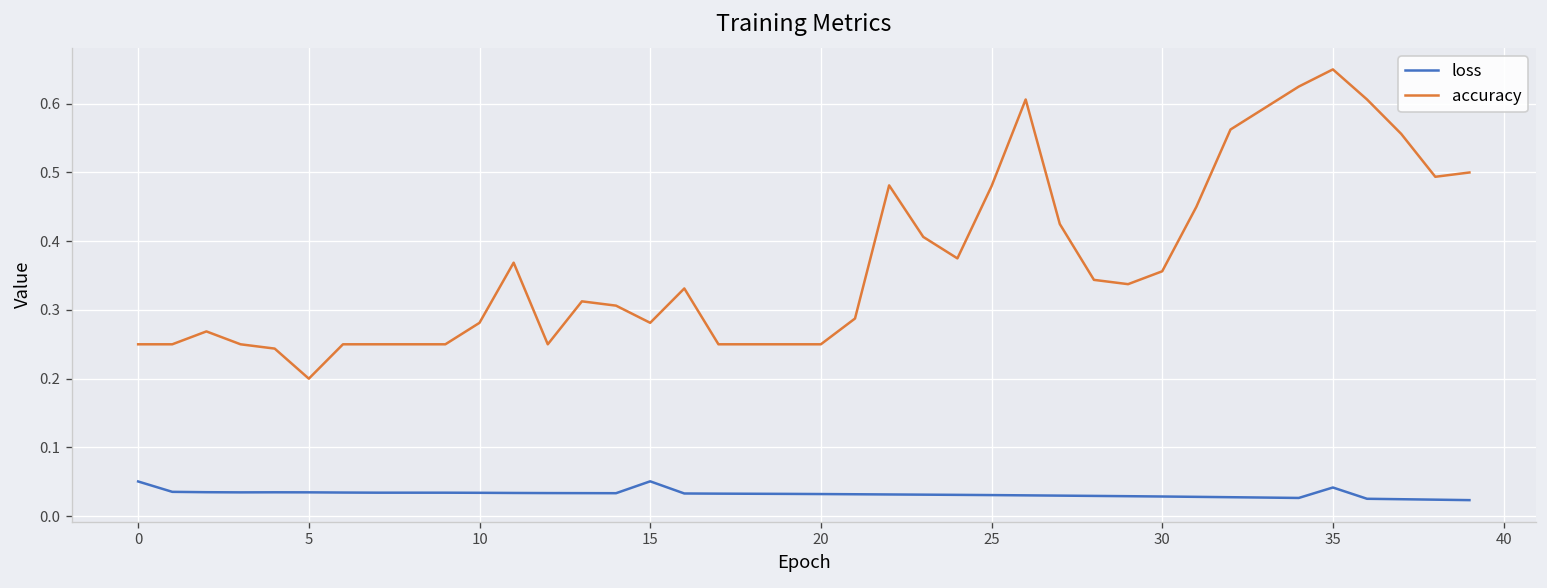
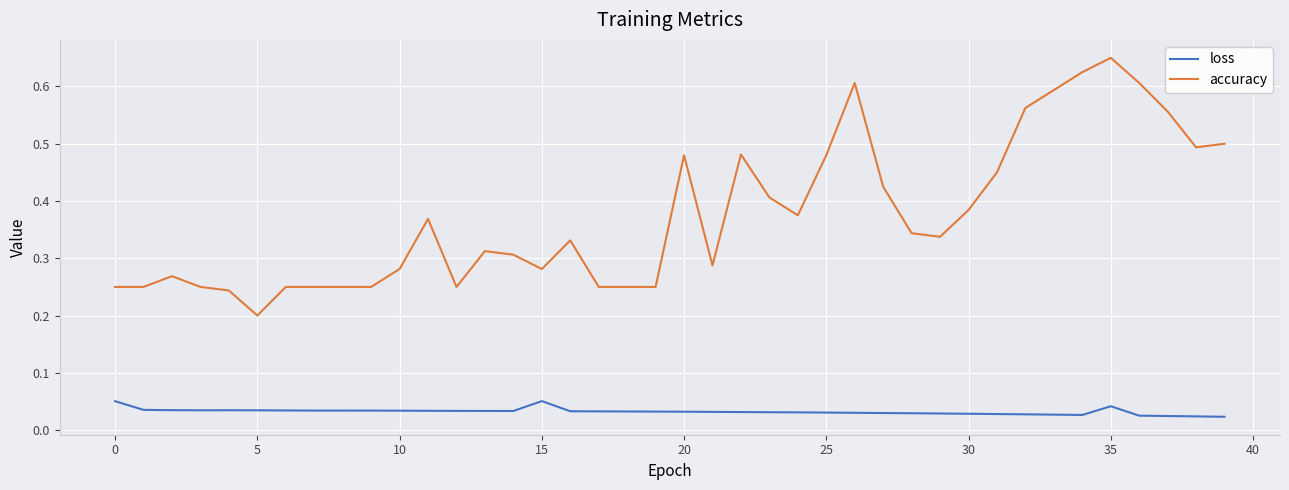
accuracy, 20: 0.25 -> 0.48
accuracy, 30: 0.36 -> 0.38
